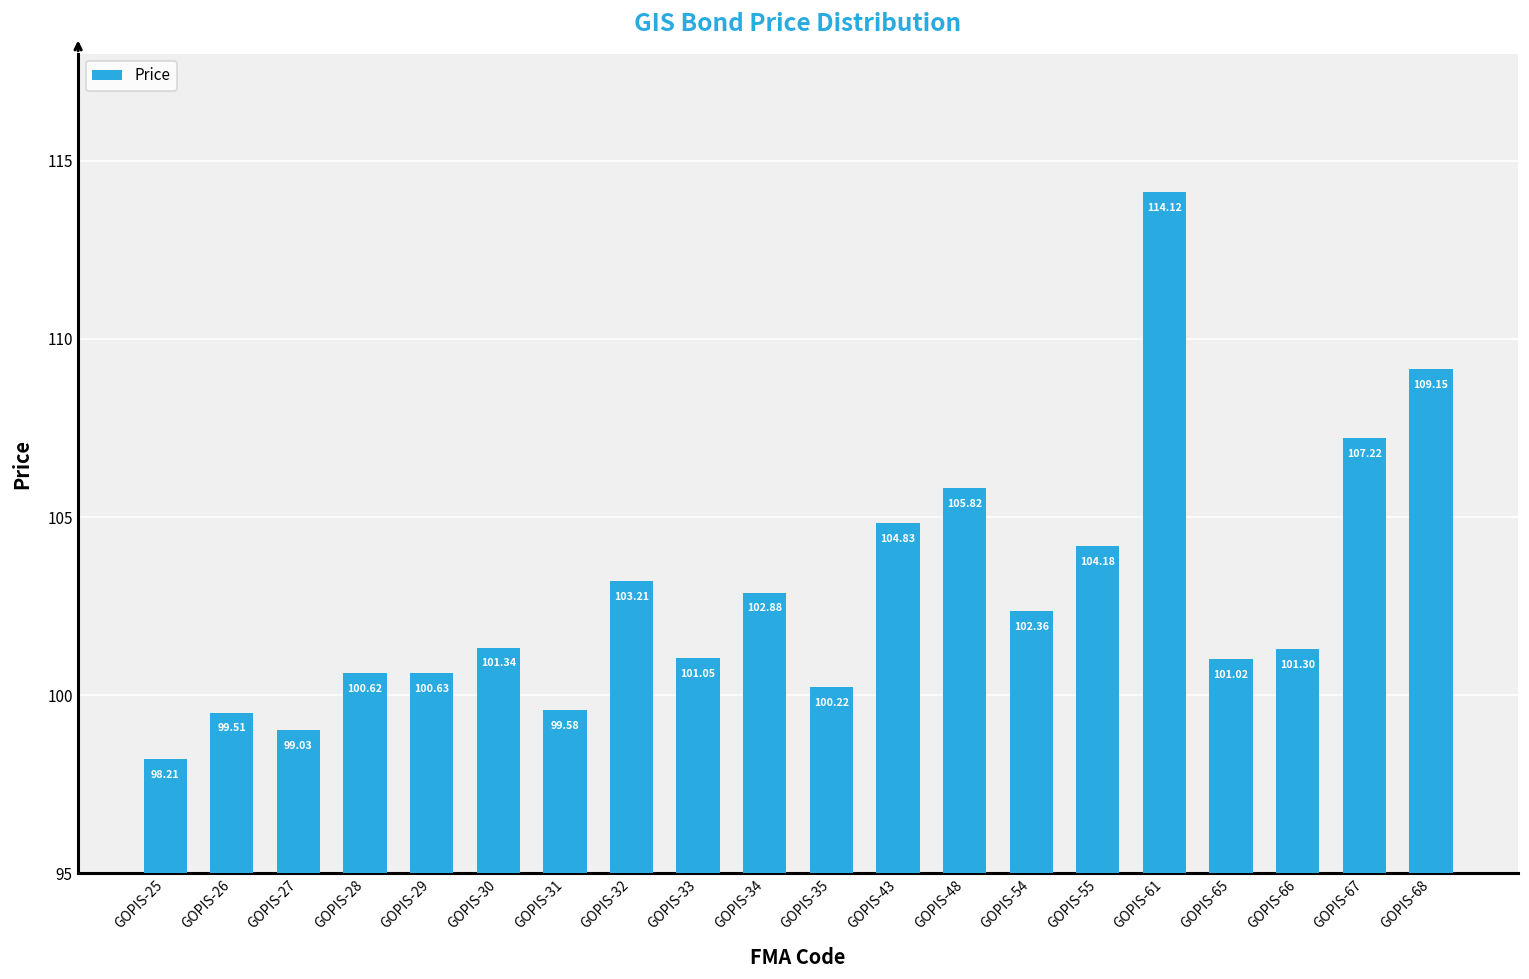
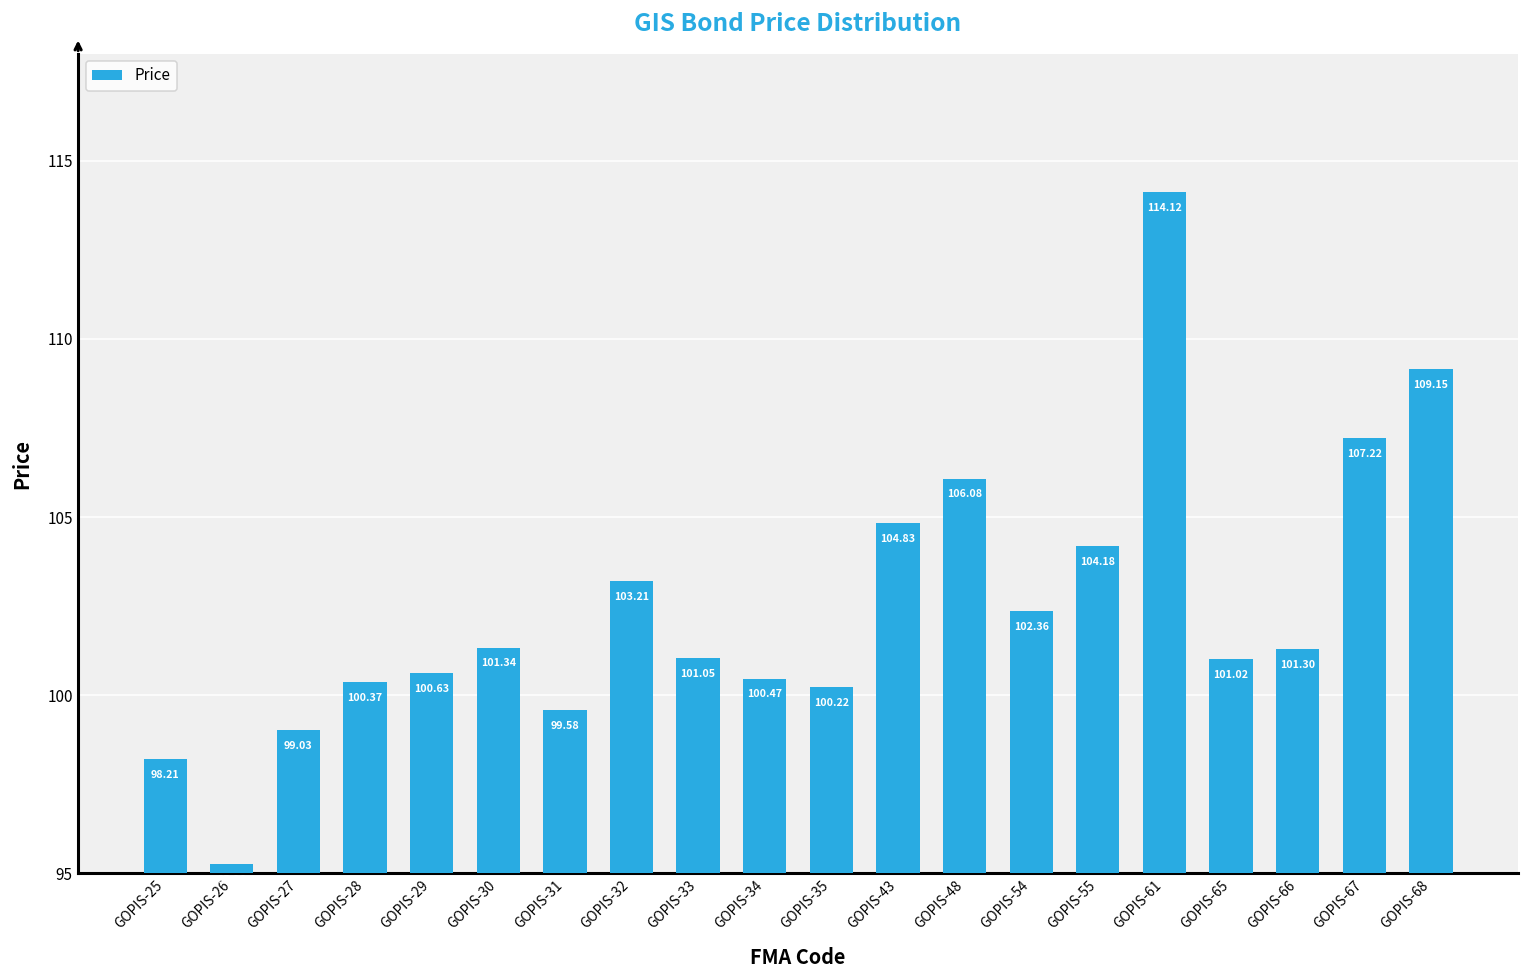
GOPIS-26: 99.5 -> 95.3
GOPIS-28: 100.62 -> 100.37
GOPIS-34: 102.88 -> 100.47
GOPIS-48: 105.82 -> 106.08
